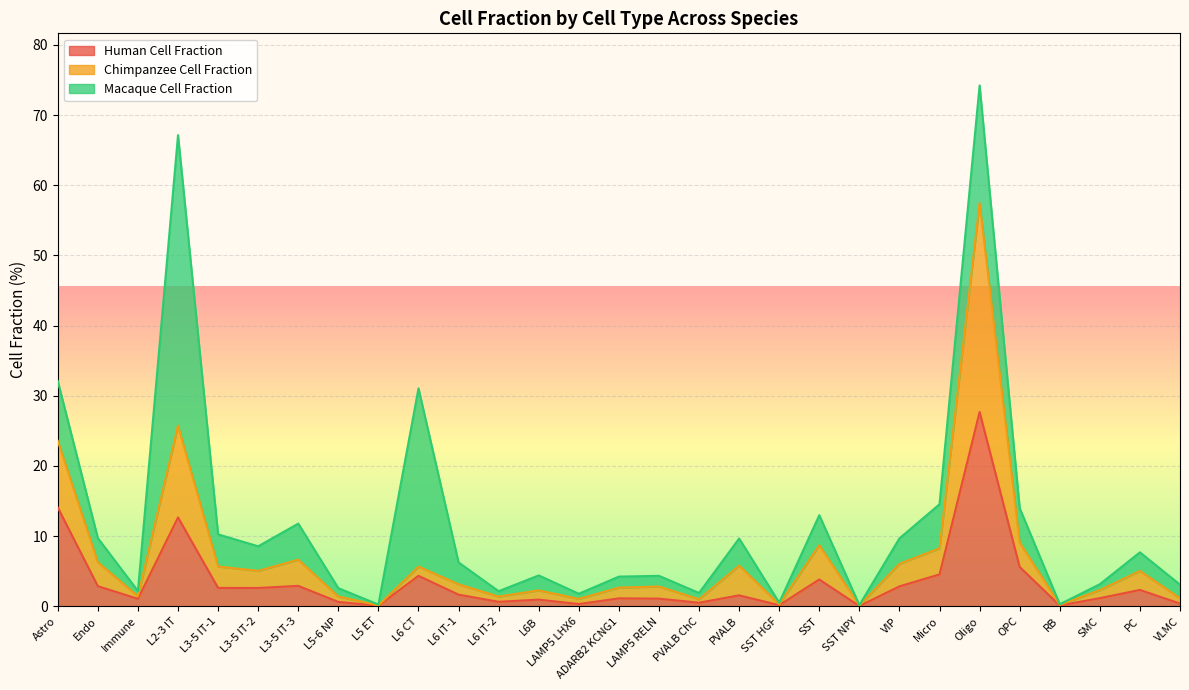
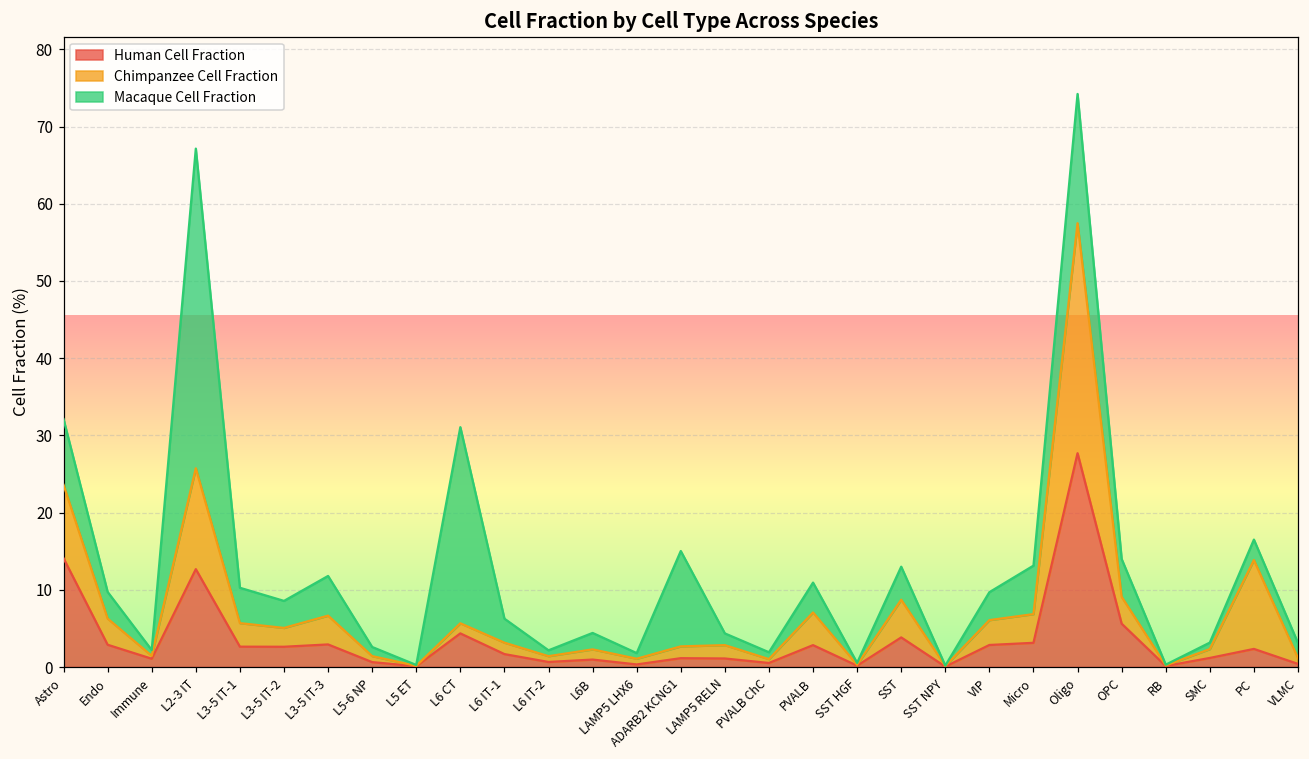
Macaque Cell Fraction, ADARB2 KCNG1: 2 -> 12
Human Cell Fraction, PVALB: 2 -> 3
Human Cell Fraction, Micro: 5 -> 3
Chimpanzee Cell Fraction, PC: 3 -> 12
